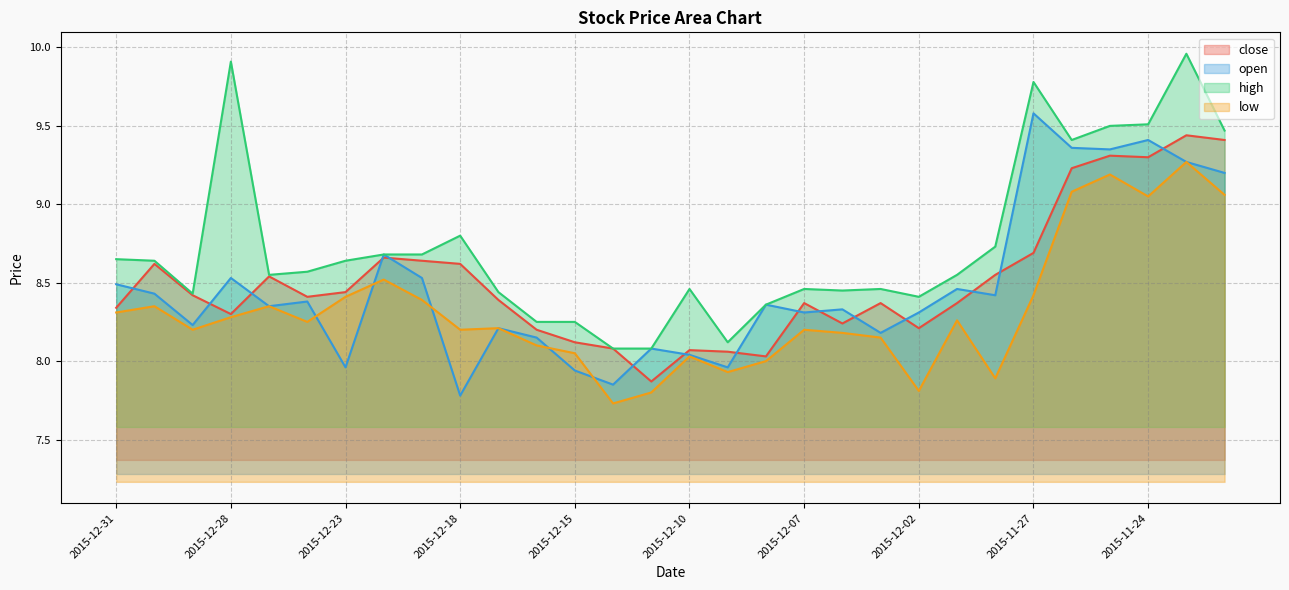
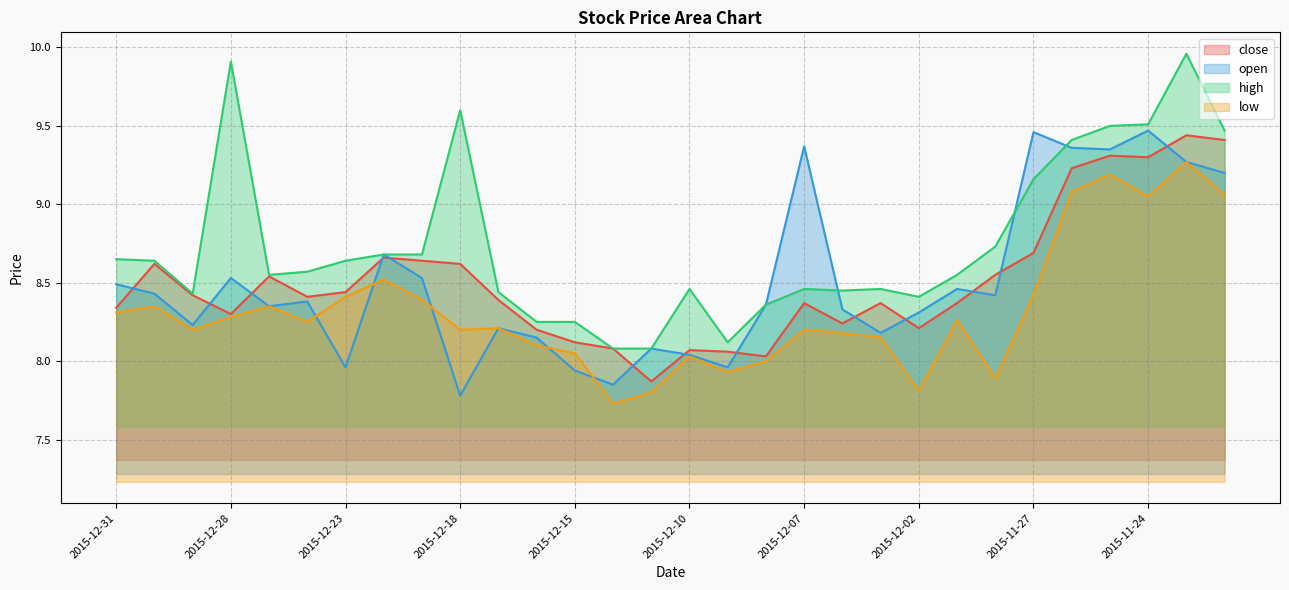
high, 2015-12-18: 8.8 -> 9.6
open, 2015-12-07: 8.31 -> 9.37
open, 2015-11-27: 9.58 -> 9.46
high, 2015-11-27: 9.78 -> 9.16
open, 2015-11-24: 9.41 -> 9.47
